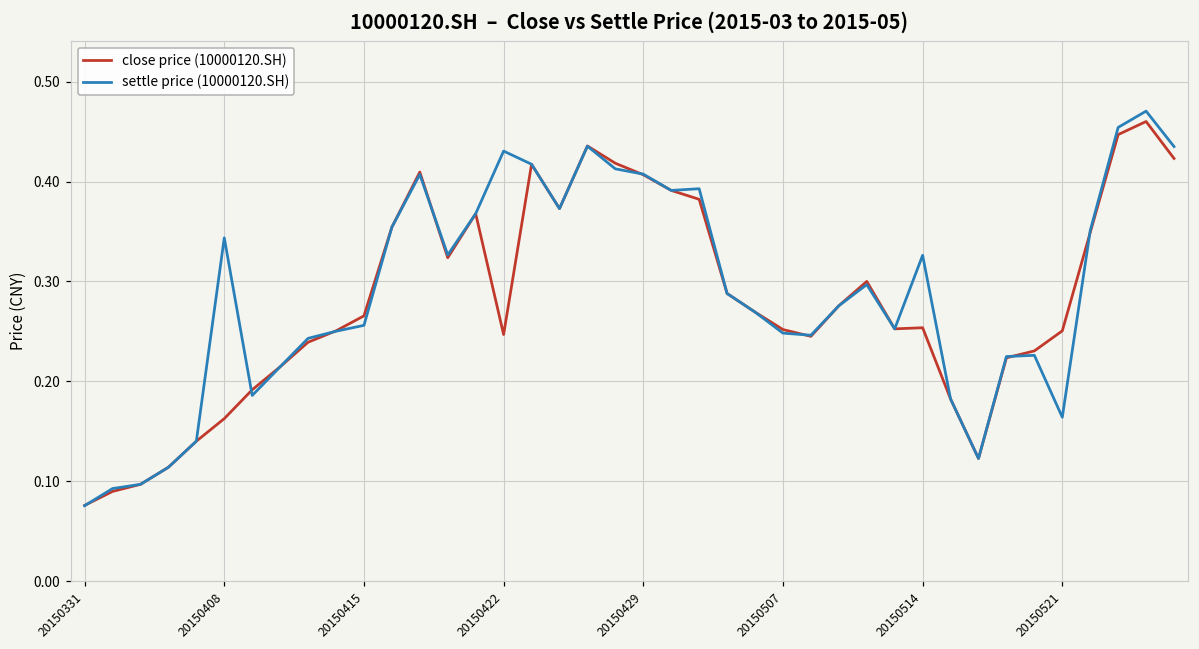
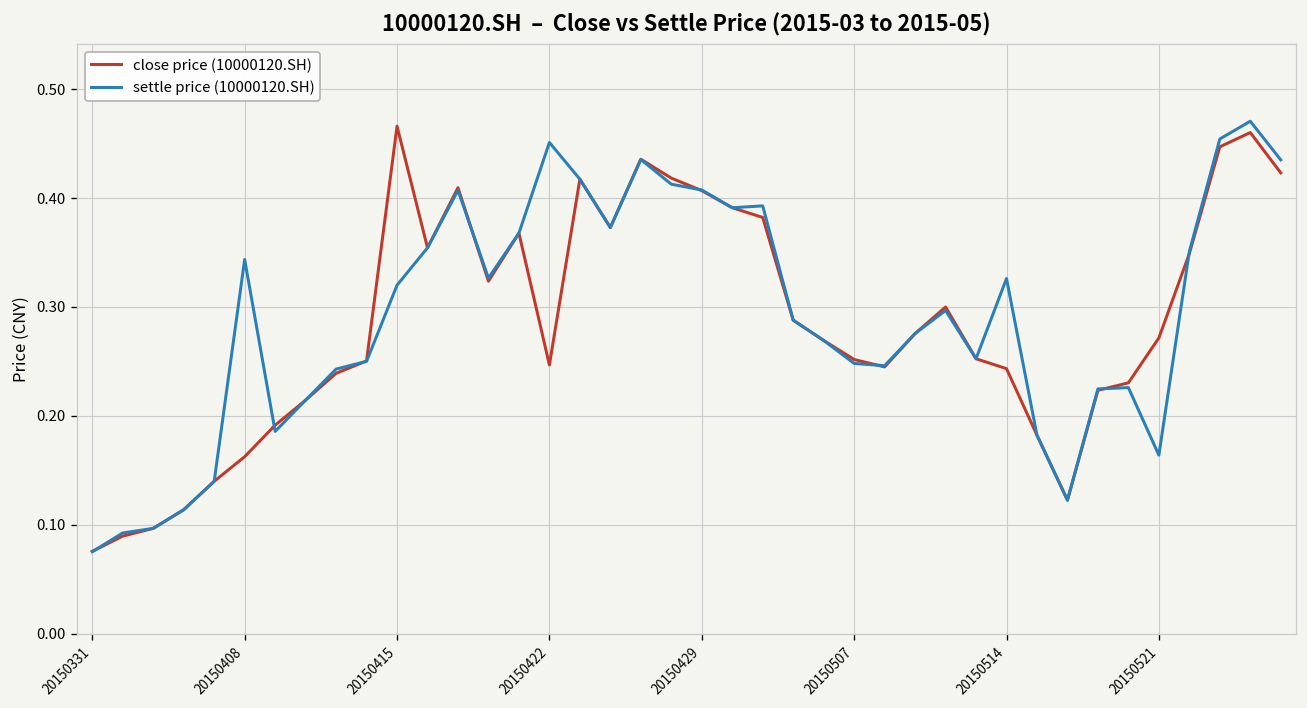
close price (10000120.SH), 20150415: 0.27 -> 0.47
settle price (10000120.SH), 20150415: 0.26 -> 0.32
settle price (10000120.SH), 20150422: 0.43 -> 0.45
close price (10000120.SH), 20150514: 0.25 -> 0.24
close price (10000120.SH), 20150521: 0.25 -> 0.27
